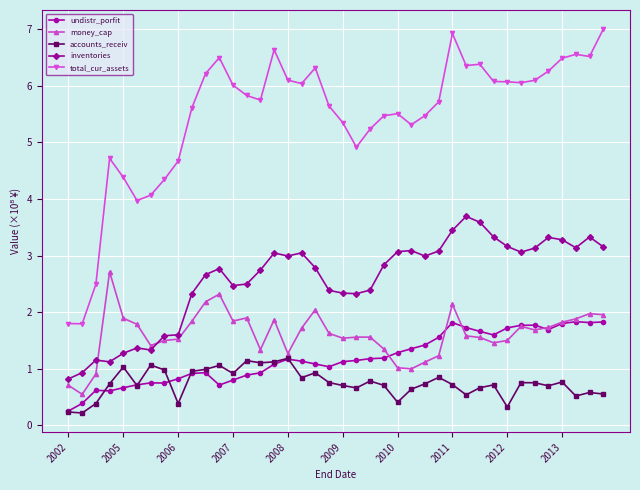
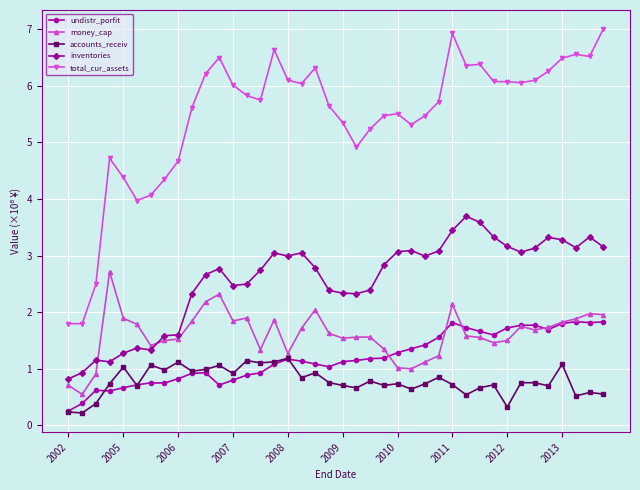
accounts_receiv, 2006: 0.4 -> 1.1
accounts_receiv, 2010: 0.4 -> 0.7
accounts_receiv, 2013: 0.8 -> 1.1
